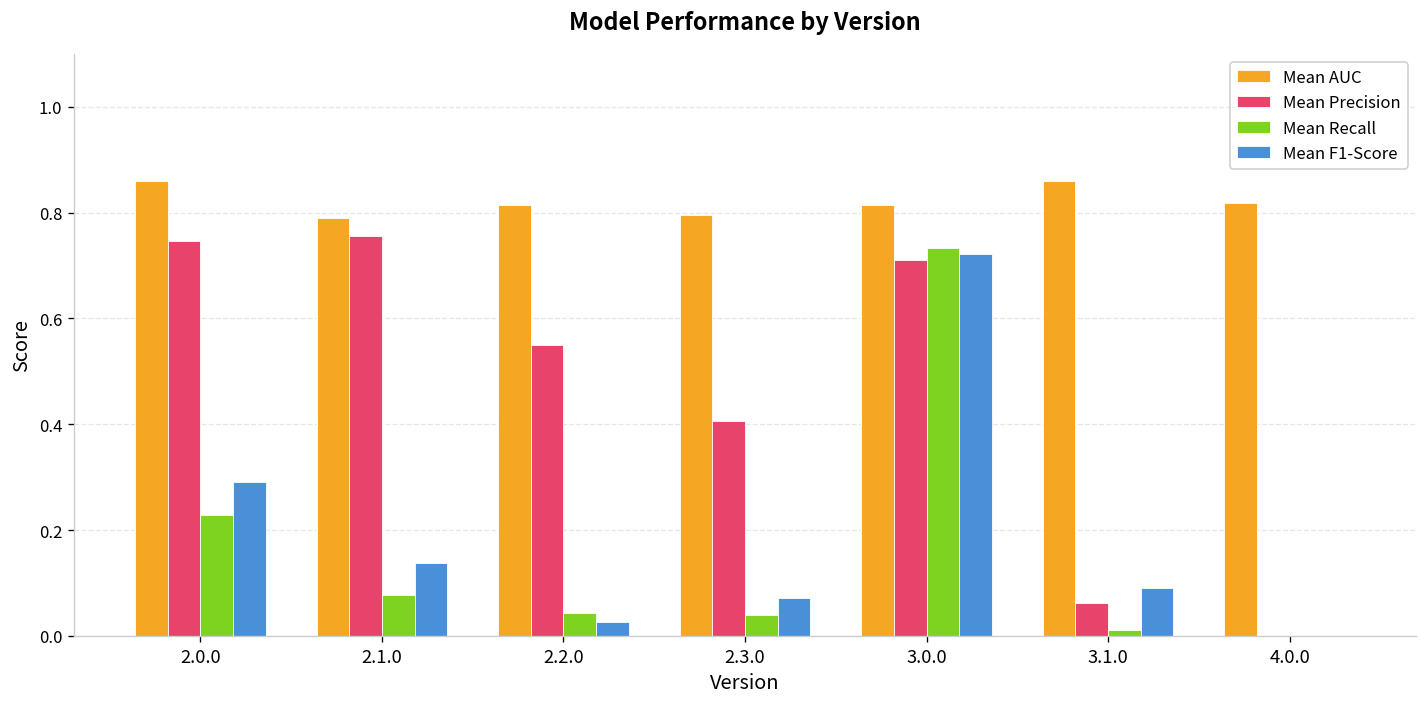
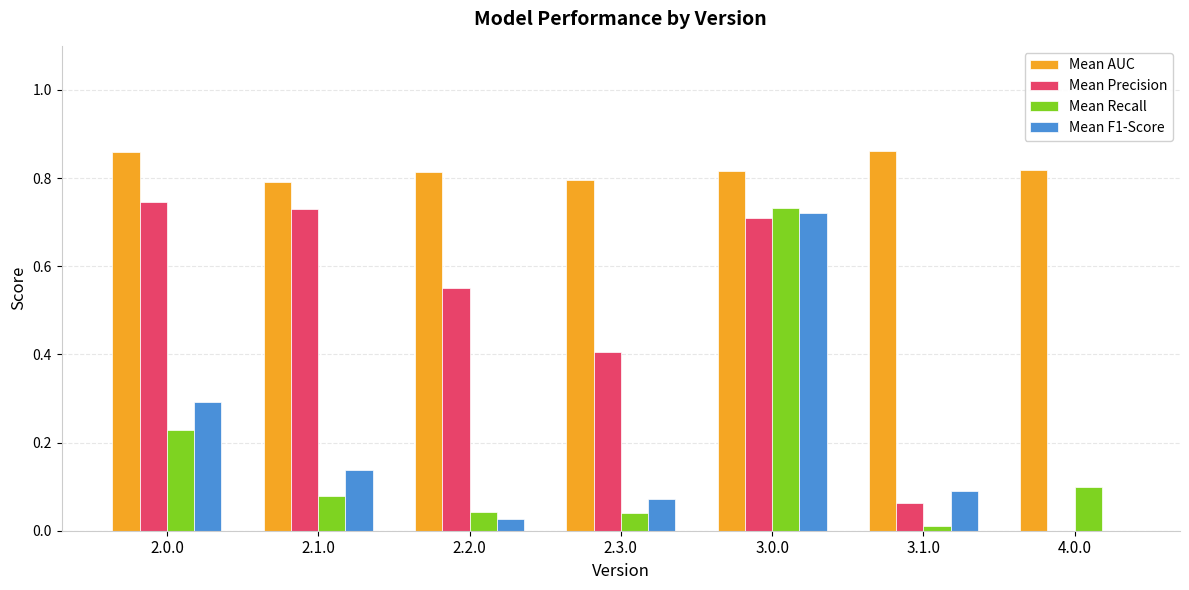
Mean Precision, 2.1.0: 0.76 -> 0.73
Mean Recall, 4.0.0: 0.0 -> 0.1
